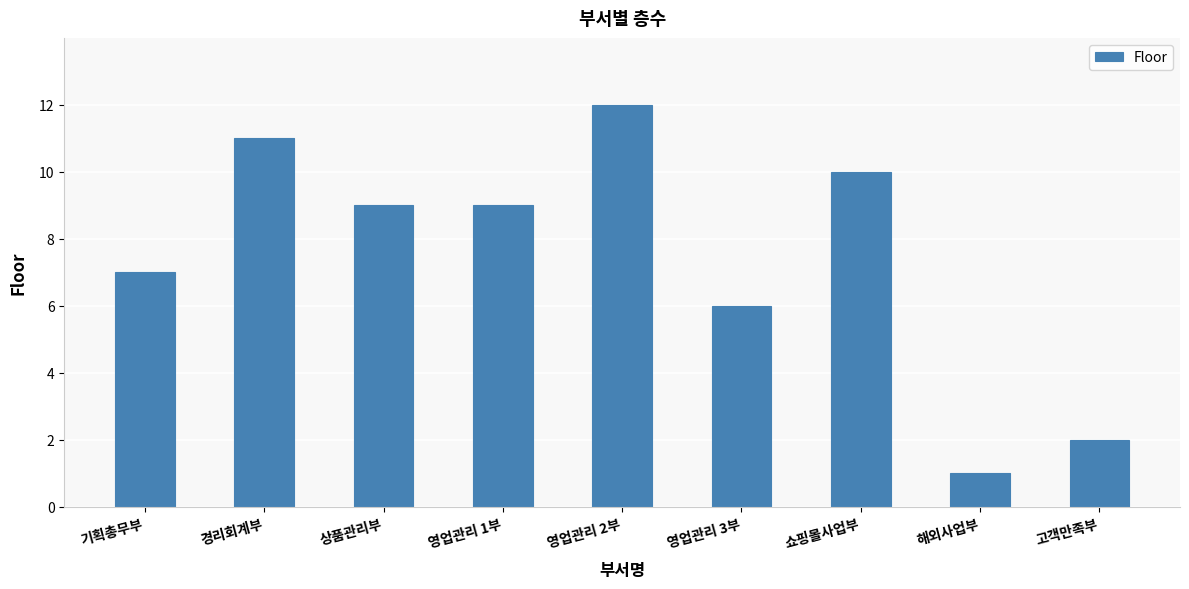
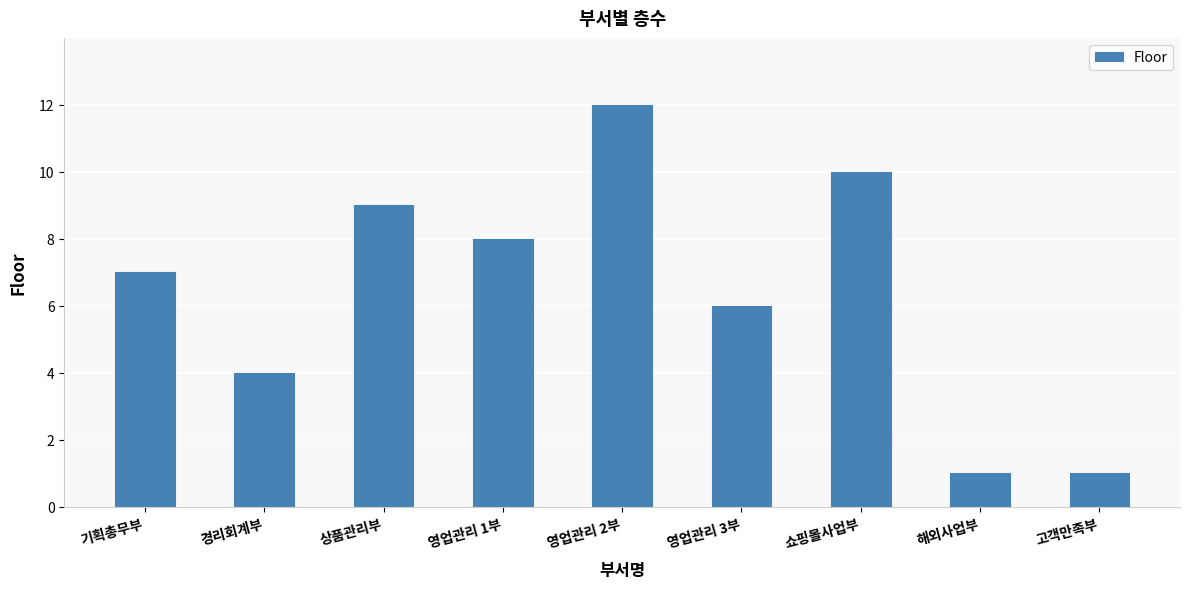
경리회계부: 11 -> 4
영업관리 1부: 9 -> 8
고객만족부: 2 -> 1
